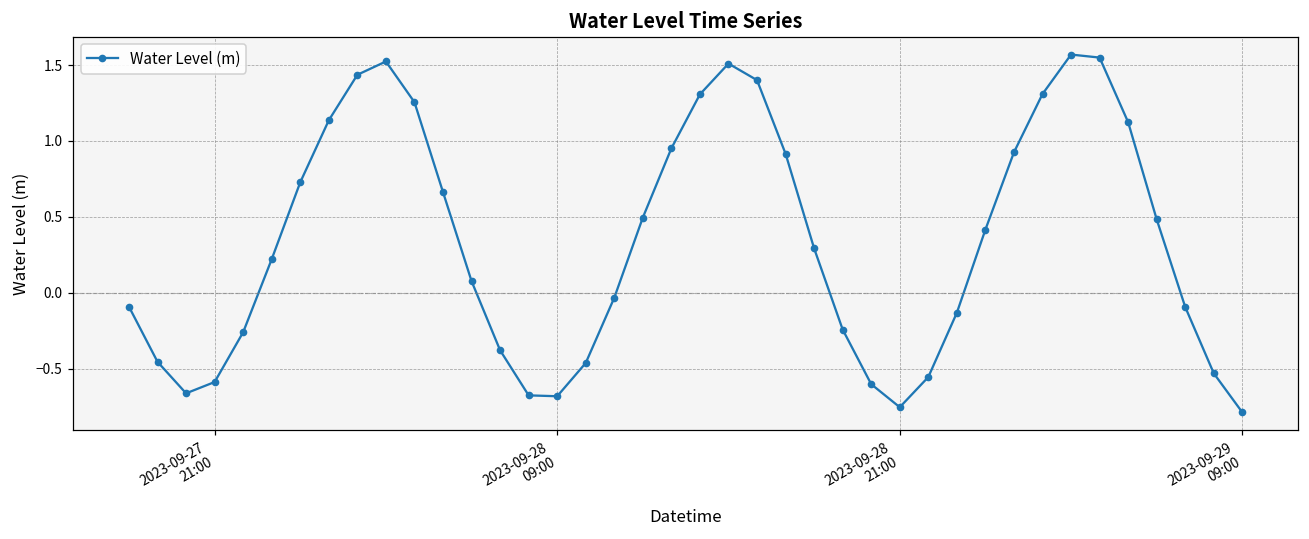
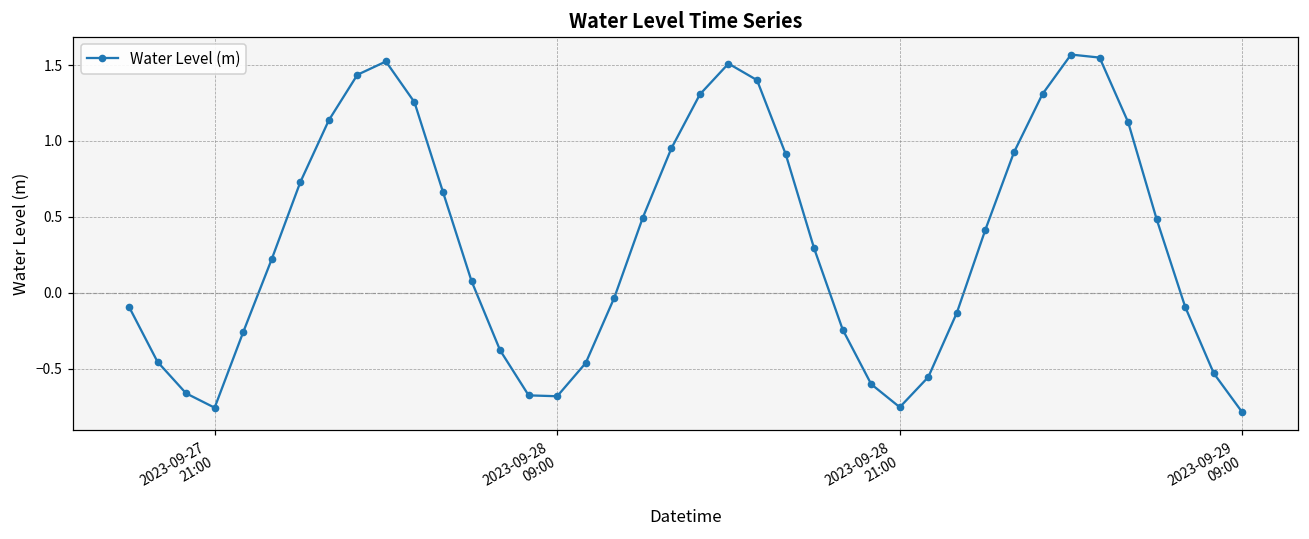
2023-09-27 21:00: -0.59 -> -0.76
